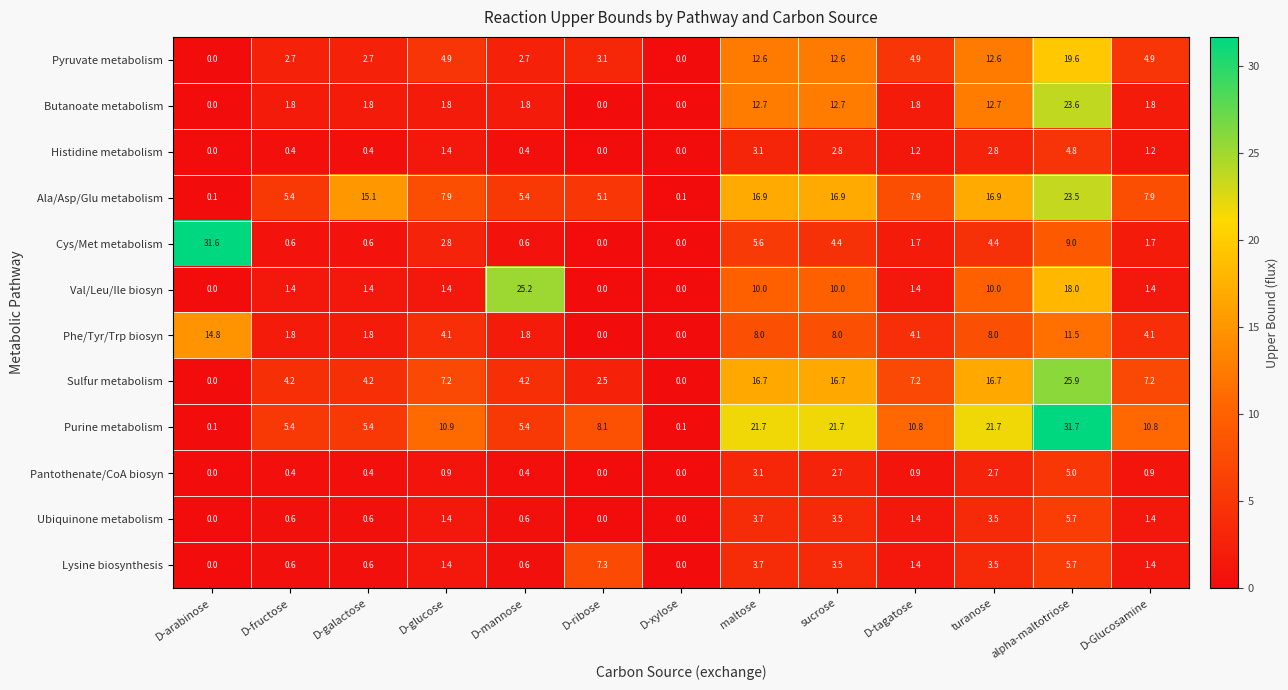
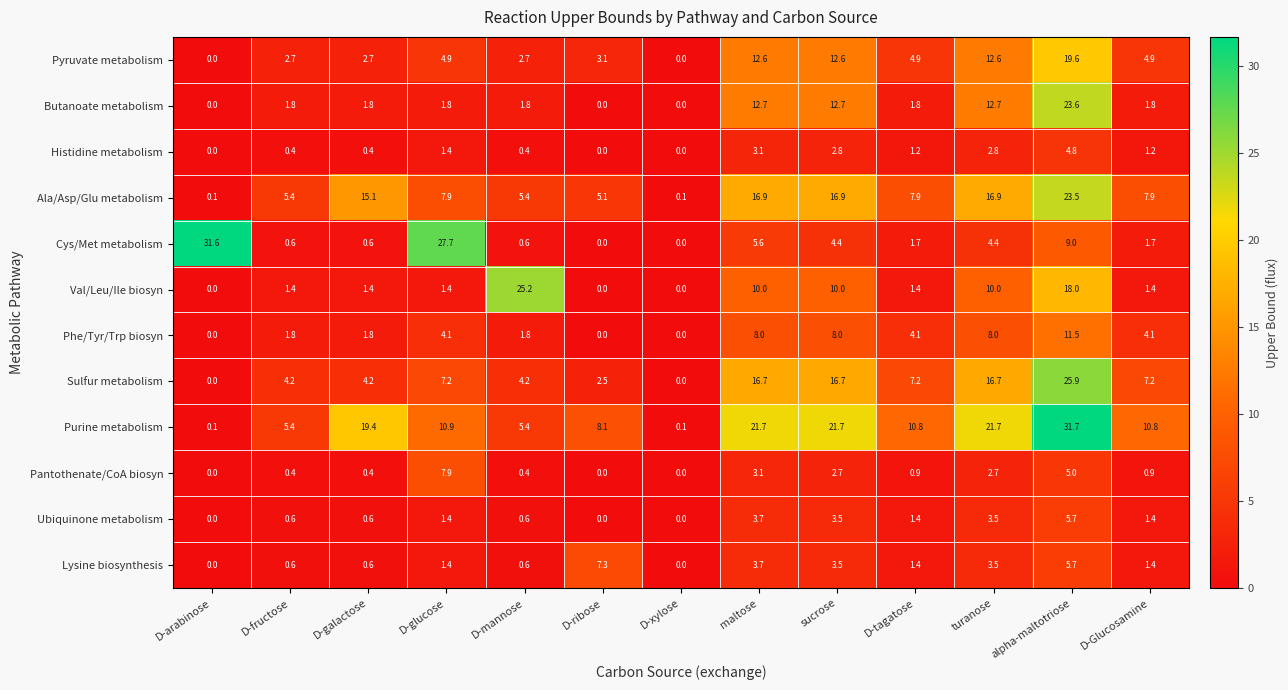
Cys/Met metabolism, D-glucose: 2.8 -> 27.7
Phe/Tyr/Trp biosyn, D-arabinose: 14.8 -> 0.0
Purine metabolism, D-galactose: 5.4 -> 19.4
Pantothenate/CoA biosyn, D-glucose: 0.9 -> 7.9
